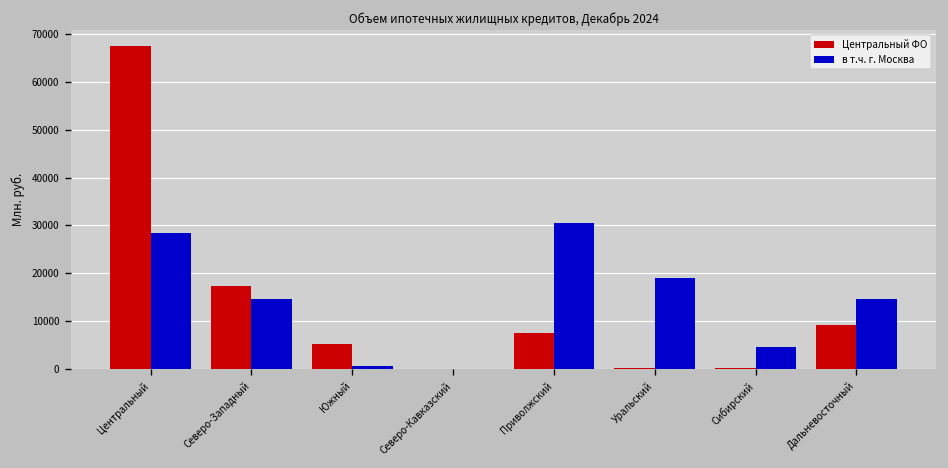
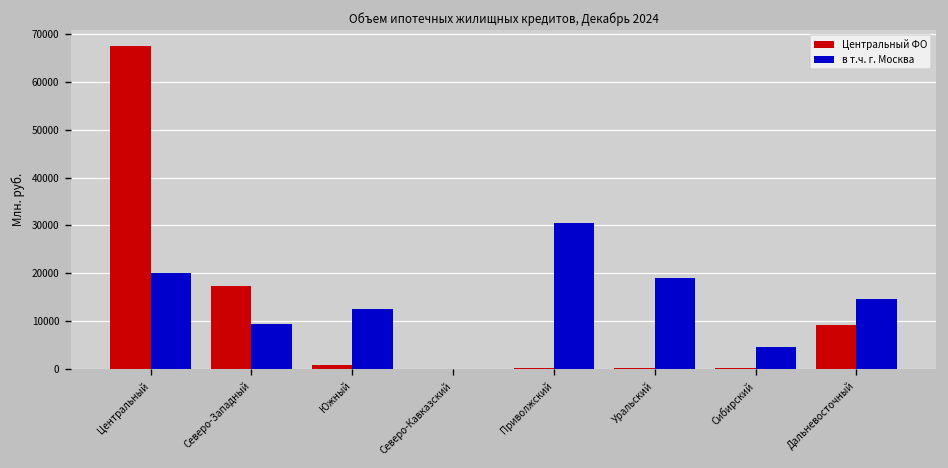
в т.ч. г. Москва, Центральный: 28000 -> 20000
в т.ч. г. Москва, Северо-Западный: 15000 -> 9000
Центральный ФО, Южный: 5000 -> 1000
в т.ч. г. Москва, Южный: 0 -> 12000
Центральный ФО, Приволжский: 7000 -> 0
